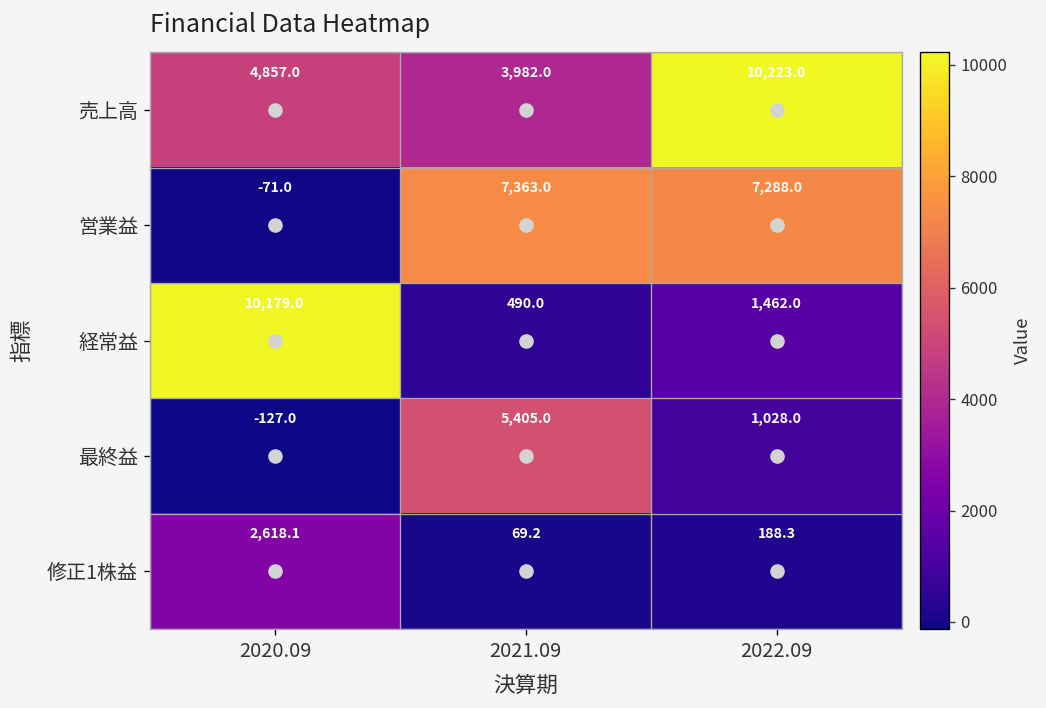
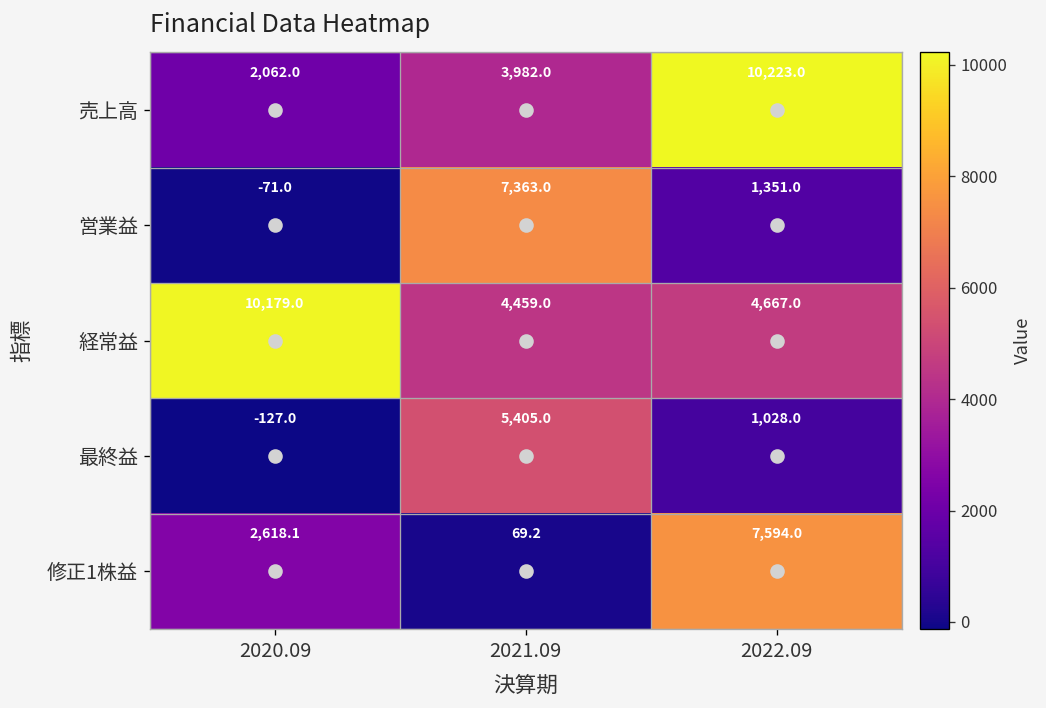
売上高, 2020.09: 4,857.0 -> 2,062.0
営業益, 2022.09: 7,288.0 -> 1,351.0
経常益, 2021.09: 490.0 -> 4,459.0
経常益, 2022.09: 1,462.0 -> 4,667.0
修正1株益, 2022.09: 188.3 -> 7,594.0
